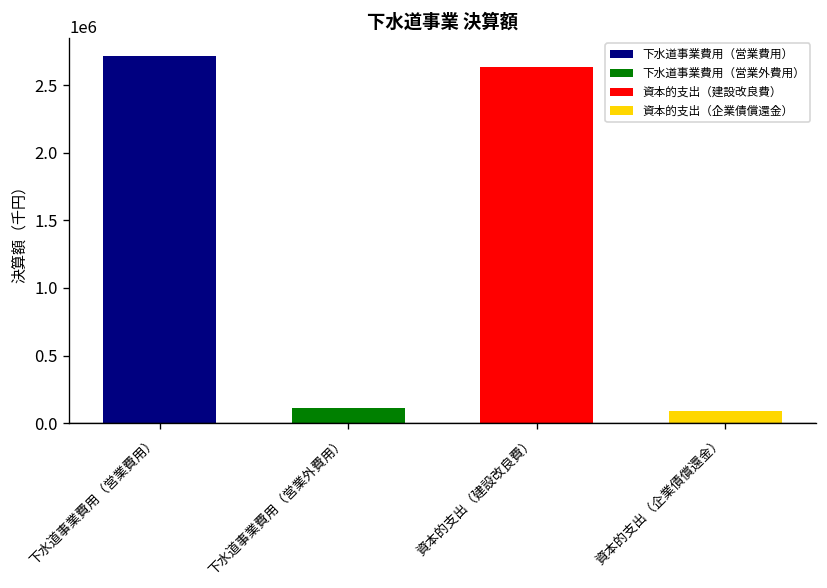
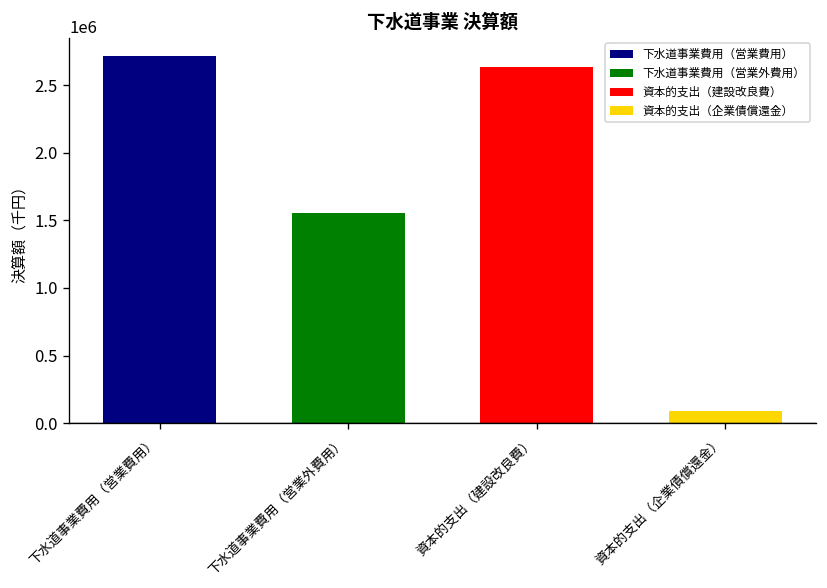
下水道事業費用（営業外費用）: 110000 -> 1550000
